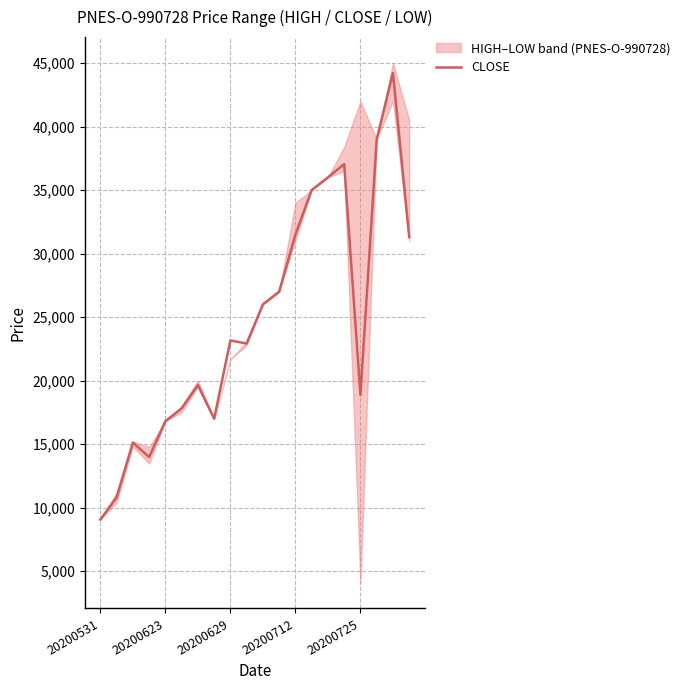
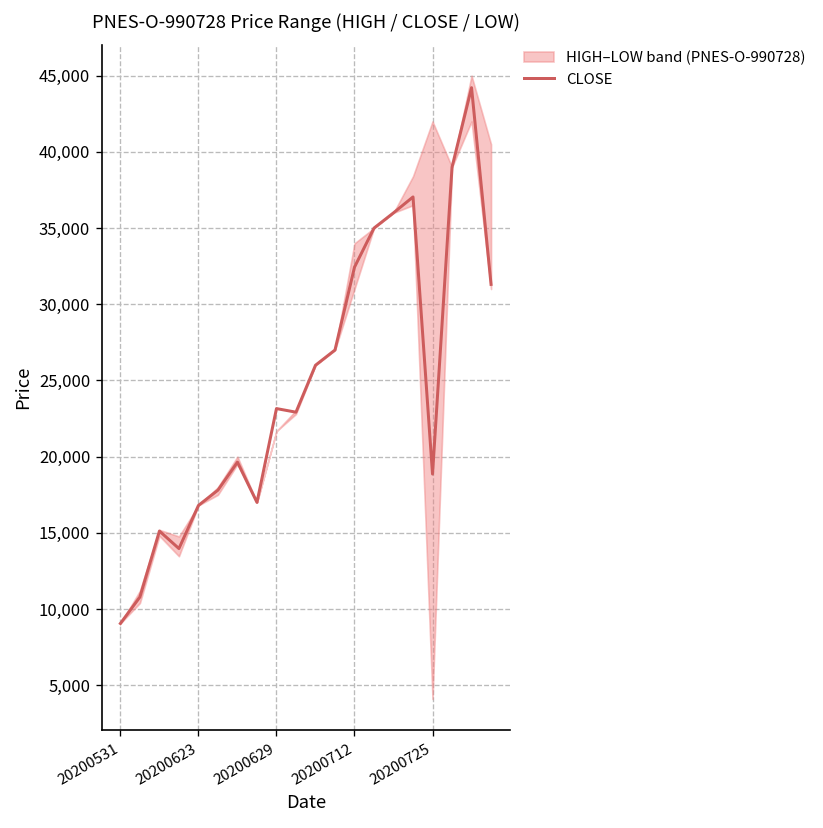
CLOSE, 20200712: 31,500 -> 32,400
